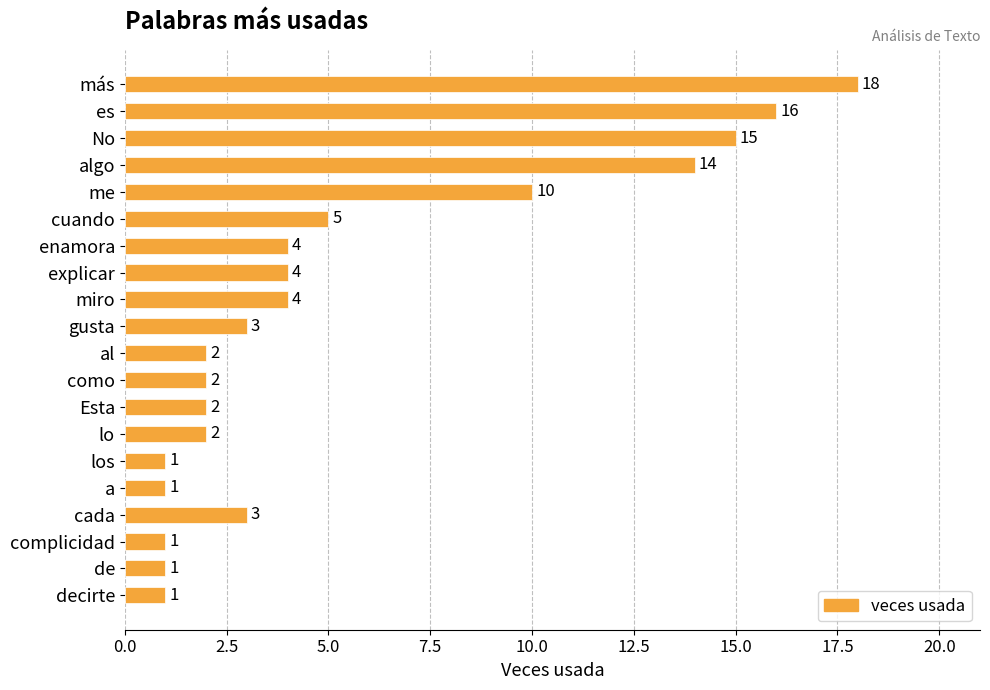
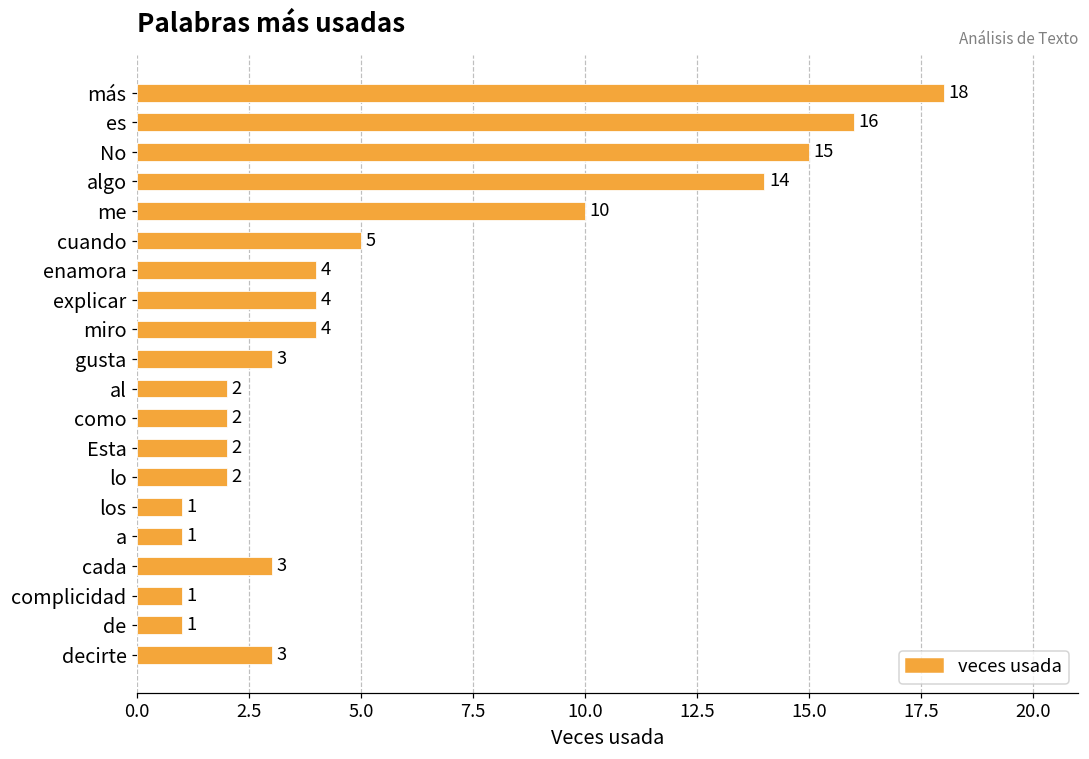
decirte: 1 -> 3
